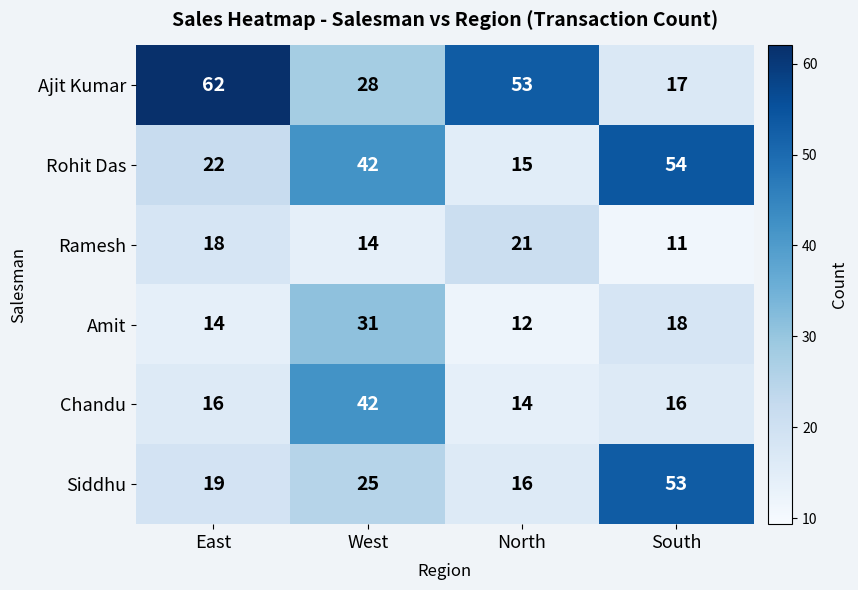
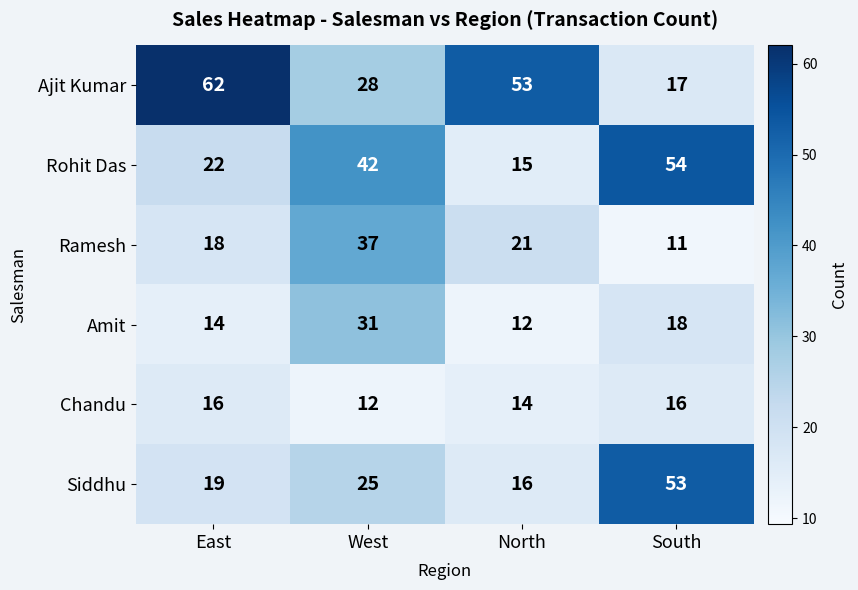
Ramesh, West: 14 -> 37
Chandu, West: 42 -> 12
